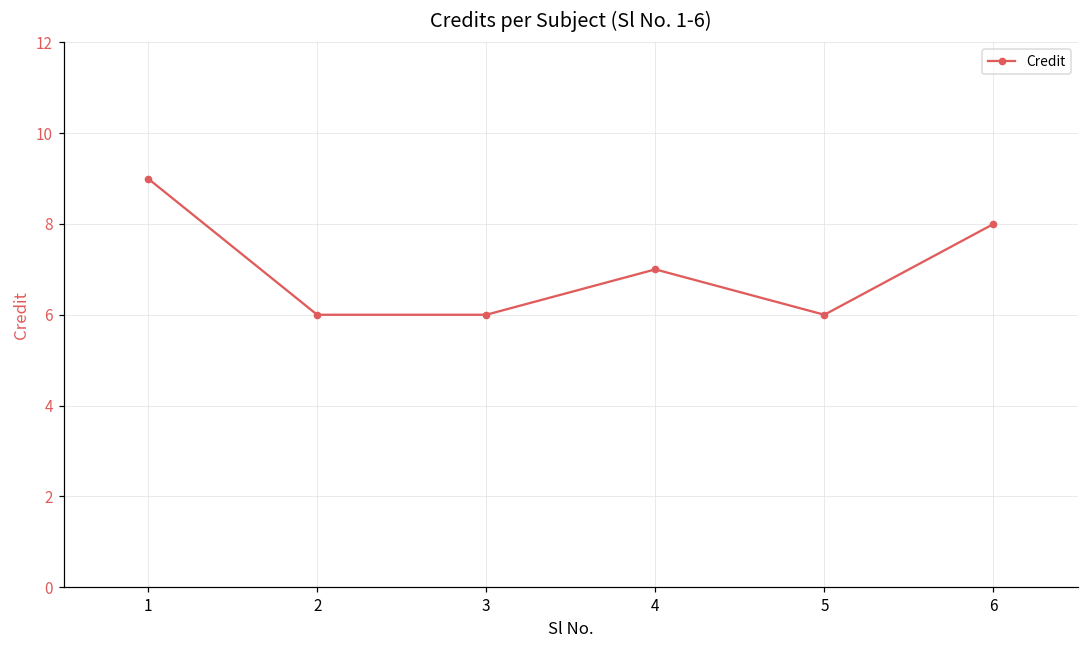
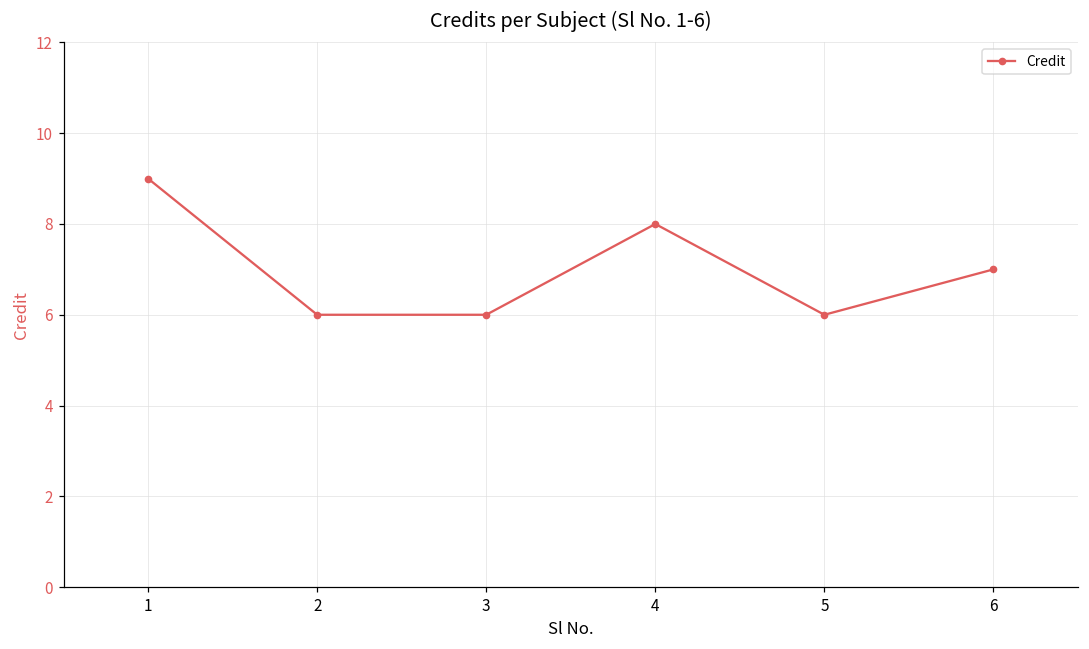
4: 7 -> 8
6: 8 -> 7
